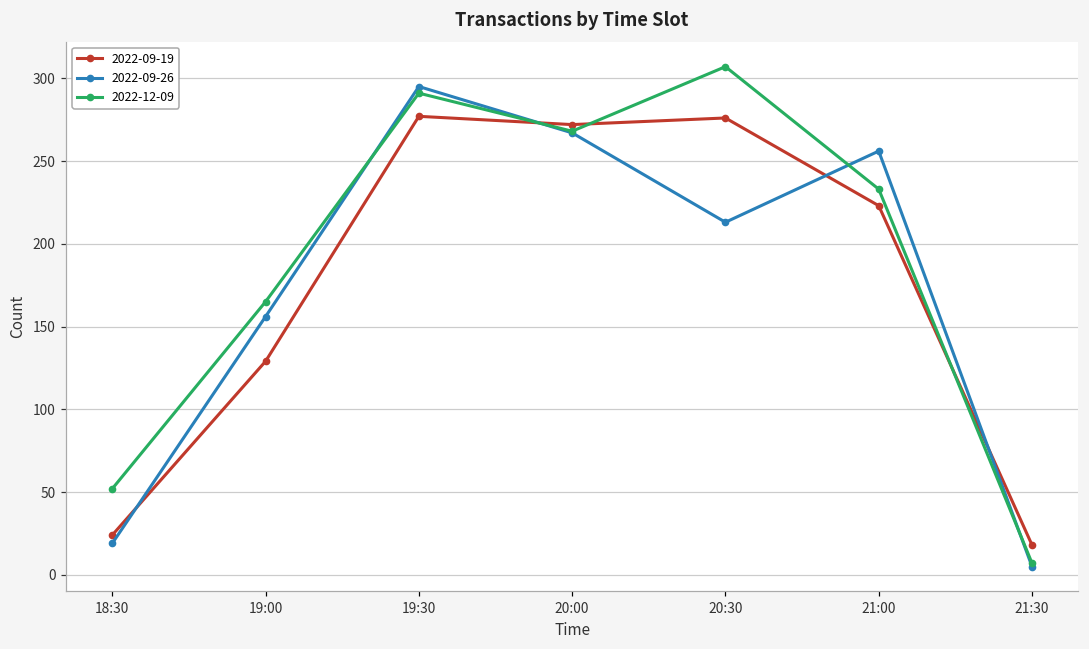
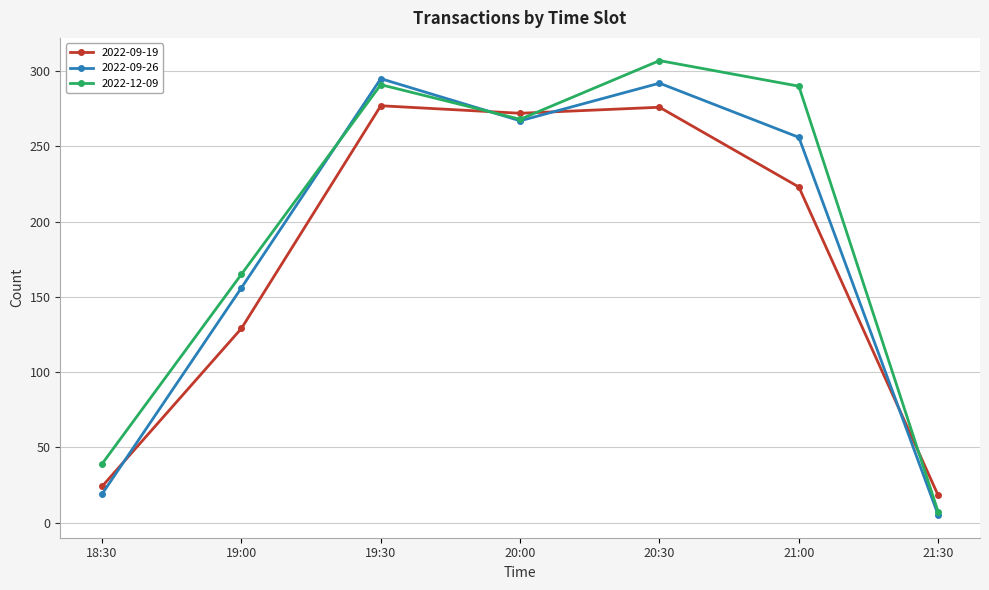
2022-12-09, 18:30: 52 -> 39
2022-09-26, 20:30: 213 -> 292
2022-12-09, 21:00: 233 -> 290
